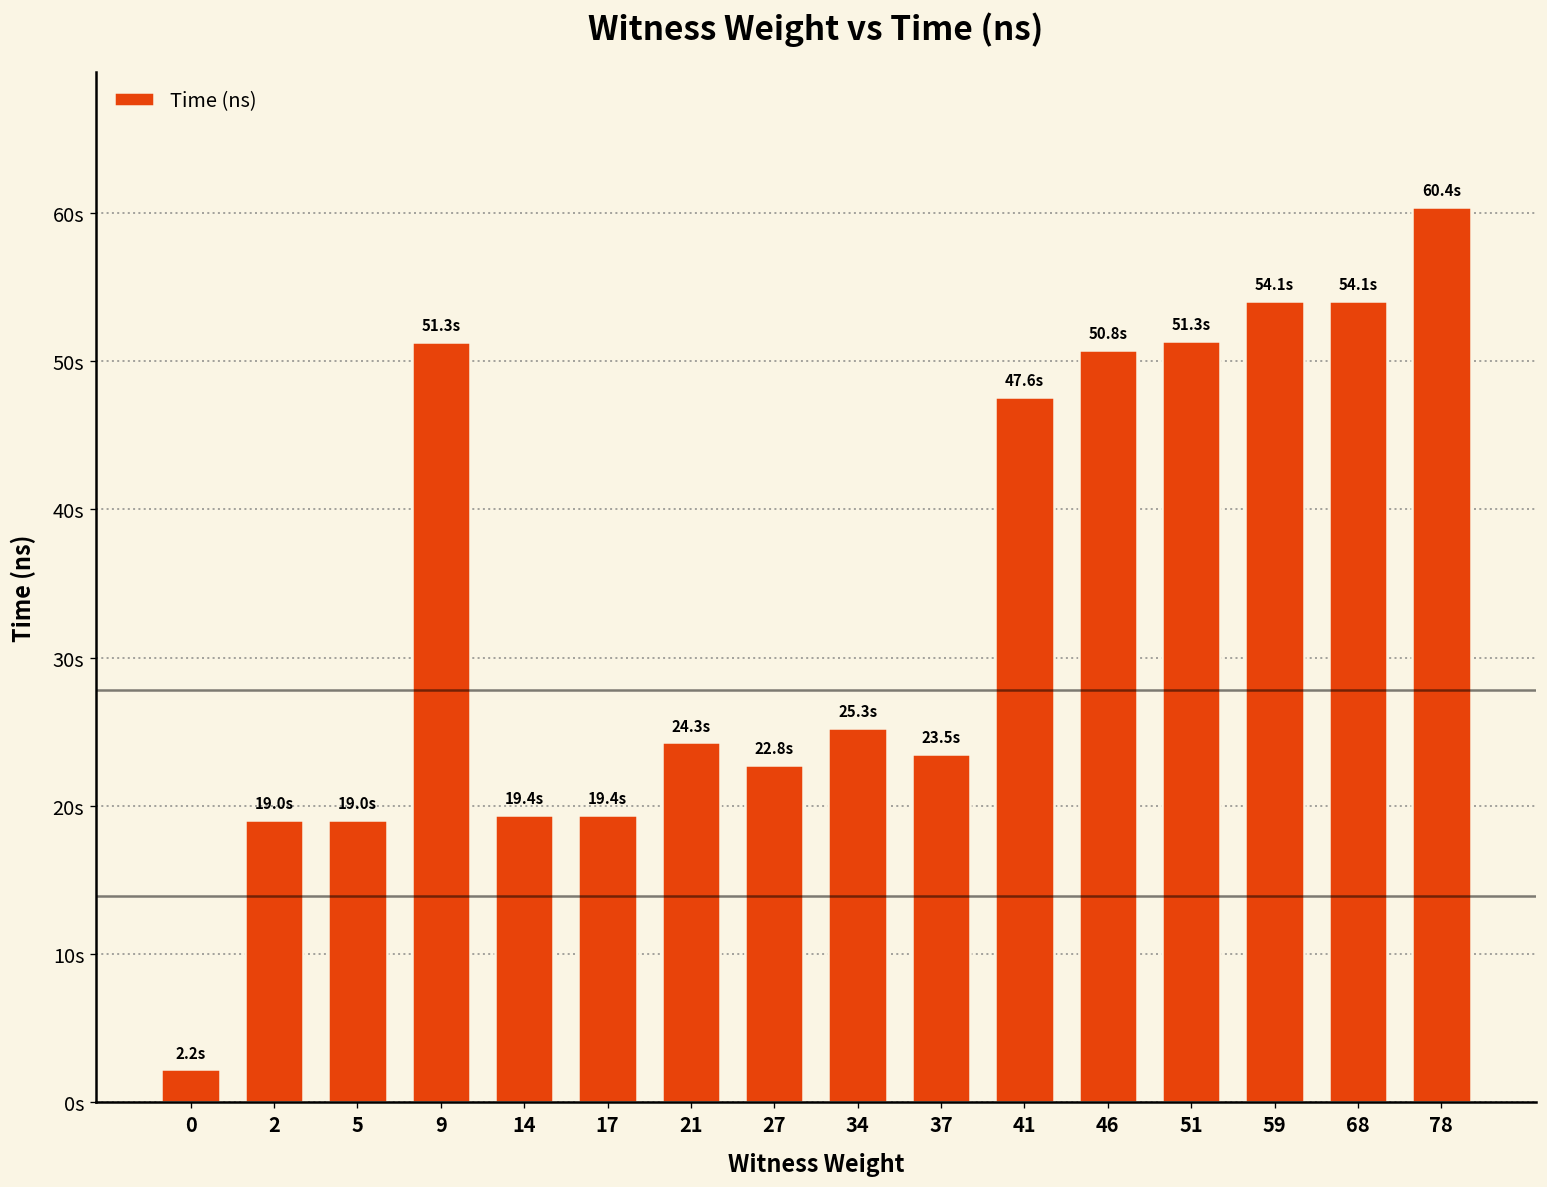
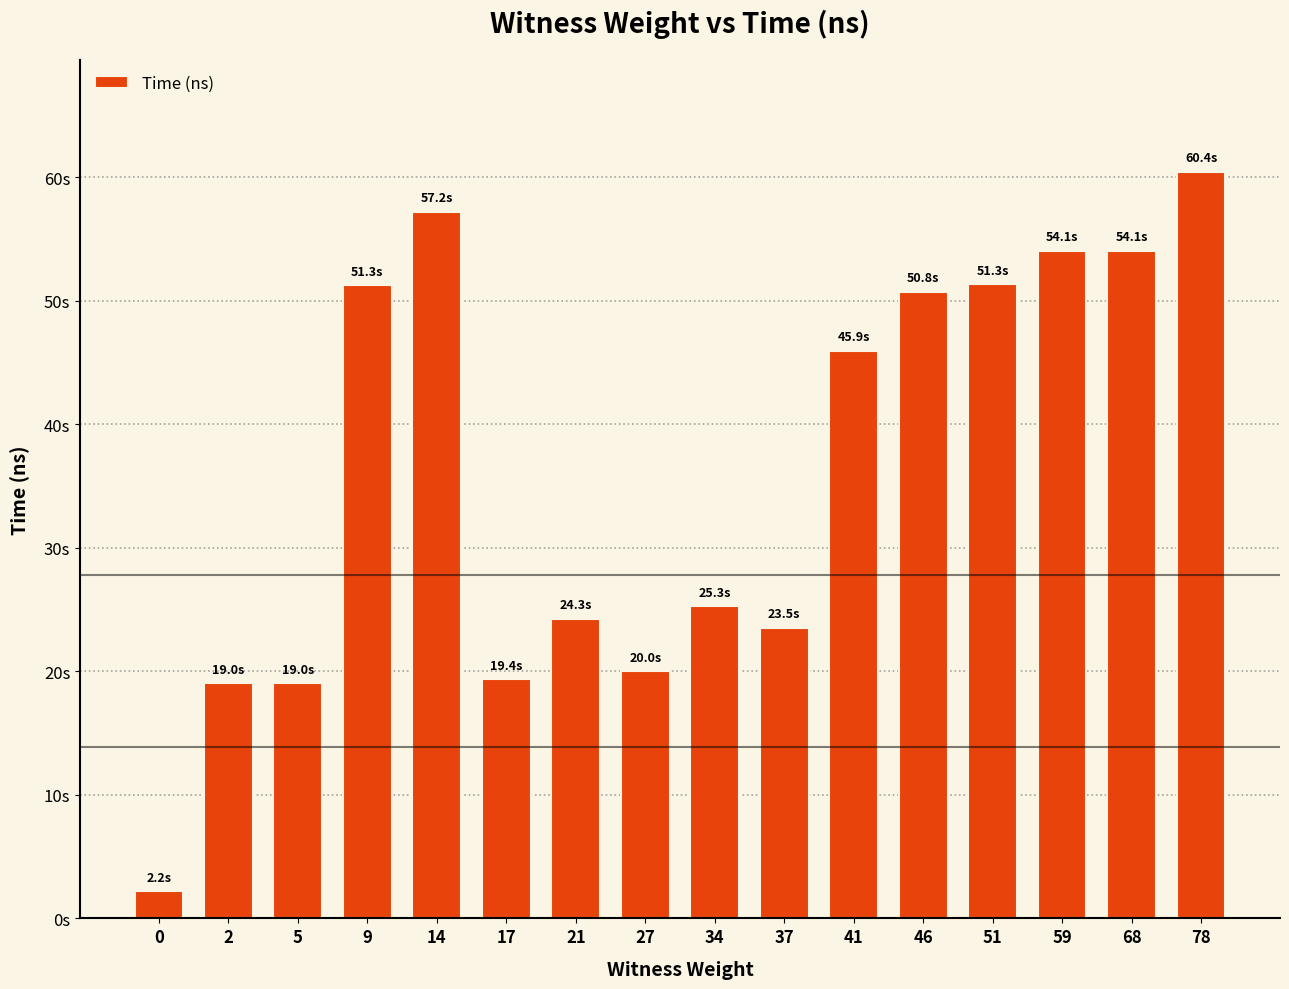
14: 19.4s -> 57.2s
27: 22.8s -> 20.0s
41: 47.6s -> 45.9s
